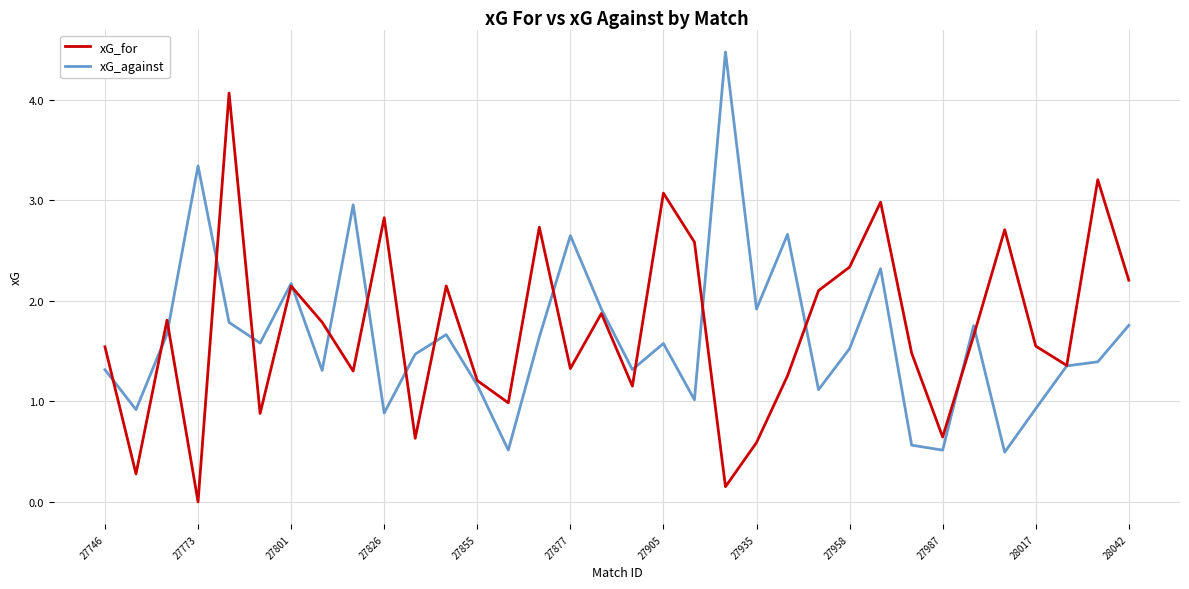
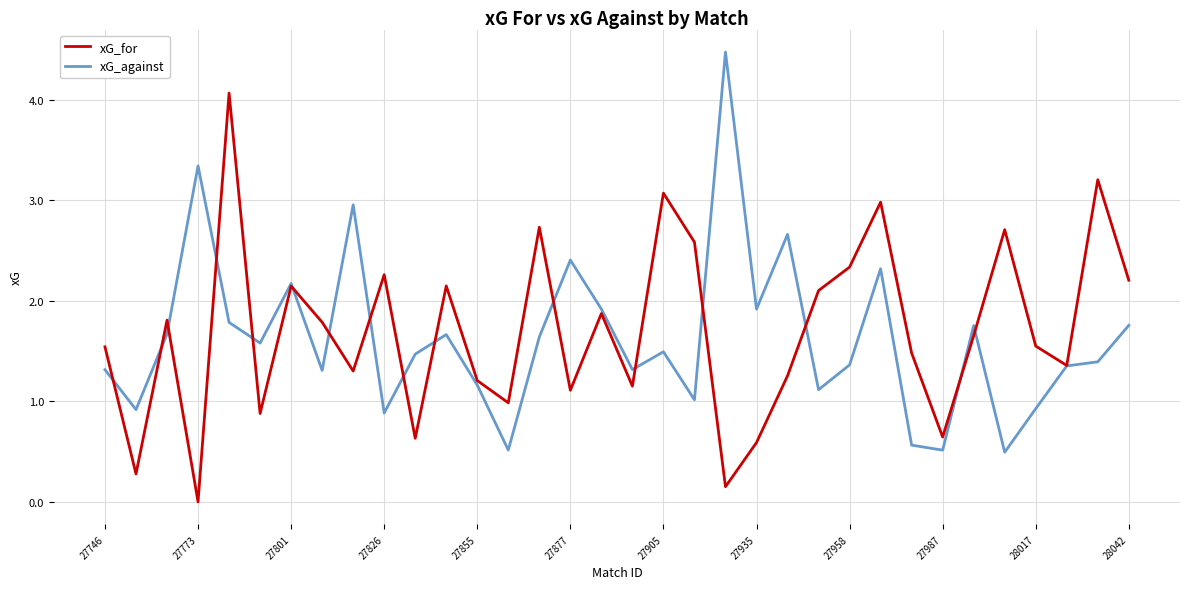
xG_for, 27826: 2.83 -> 2.26
xG_for, 27877: 1.33 -> 1.11
xG_against, 27877: 2.65 -> 2.41
xG_against, 27905: 1.58 -> 1.49
xG_against, 27958: 1.53 -> 1.36
